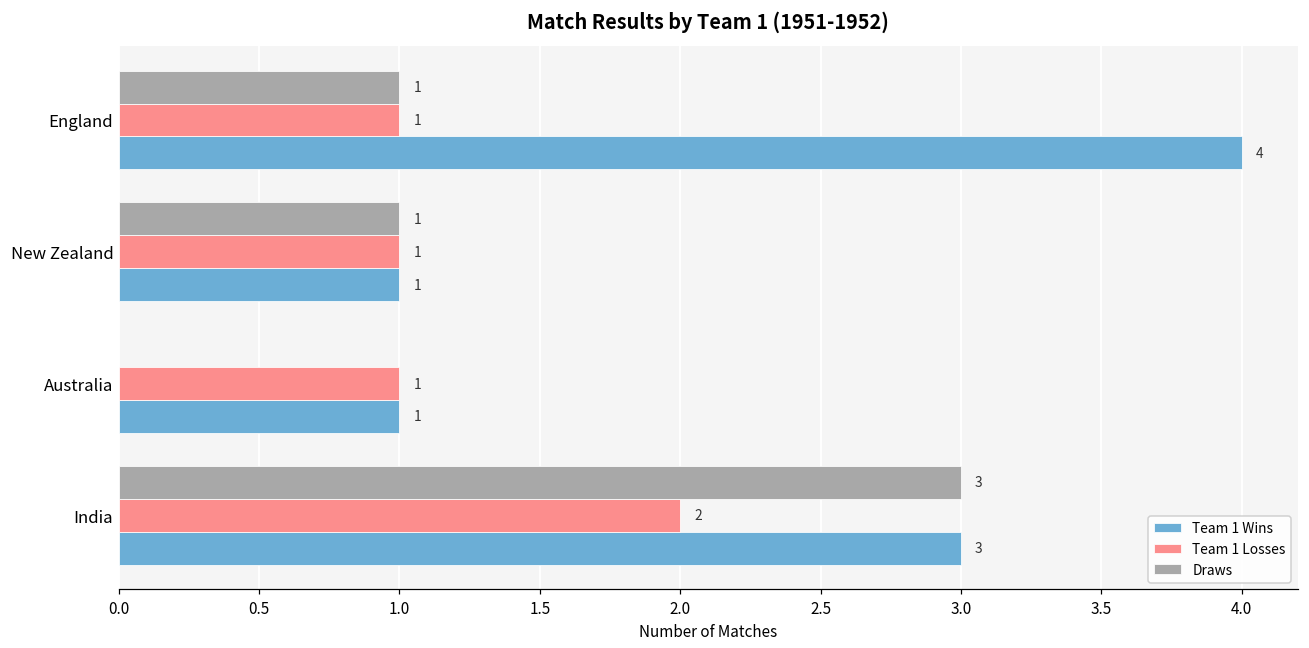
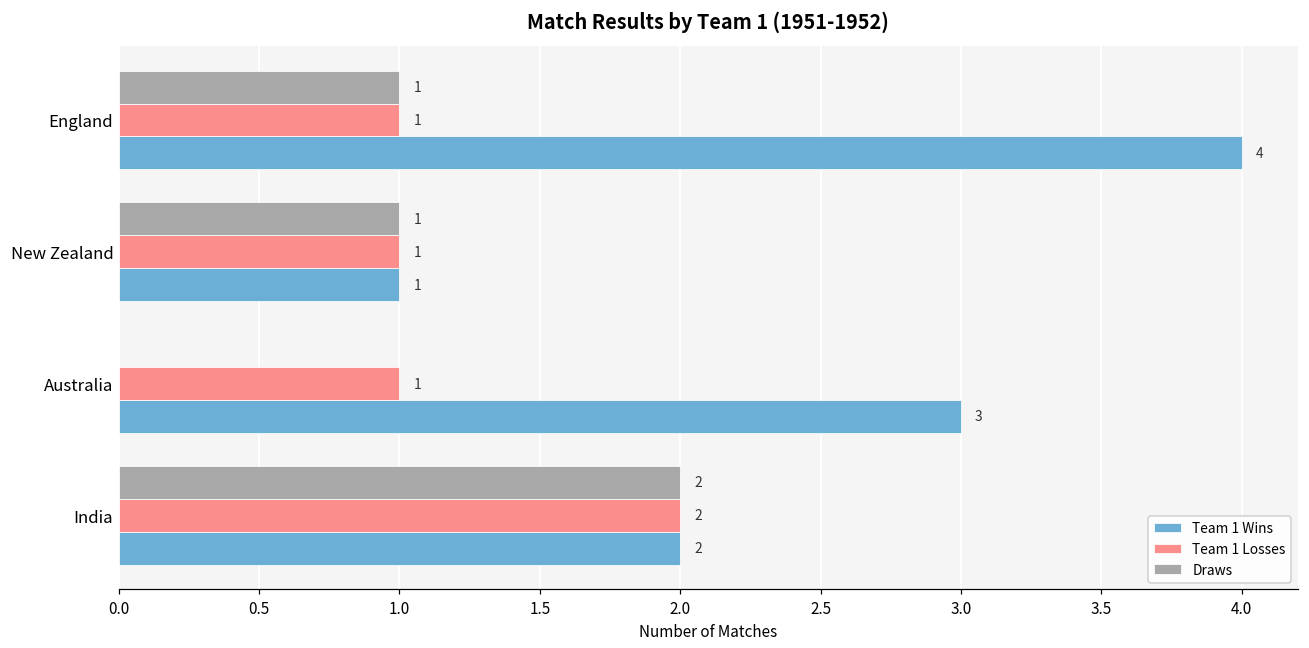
Team 1 Wins, Australia: 1 -> 3
Draws, India: 3 -> 2
Team 1 Wins, India: 3 -> 2
